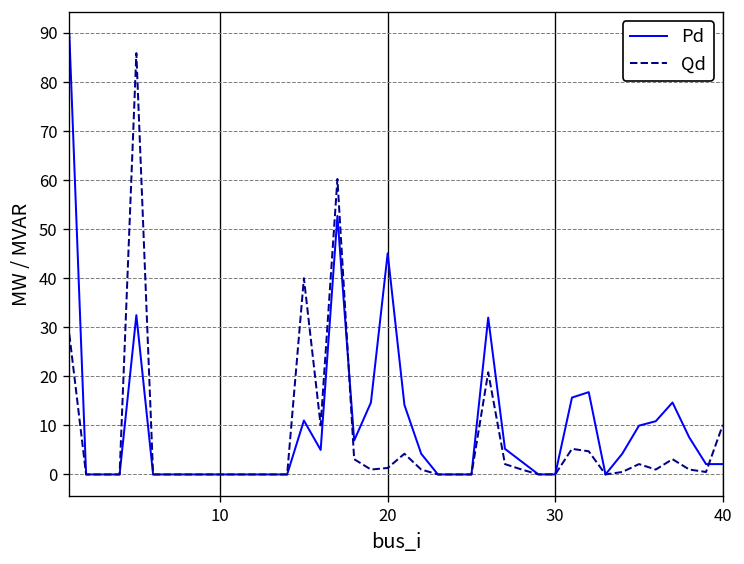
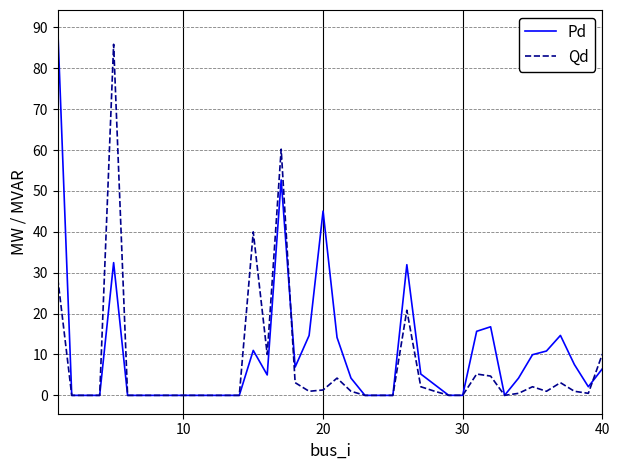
Pd, 40: 2 -> 7
